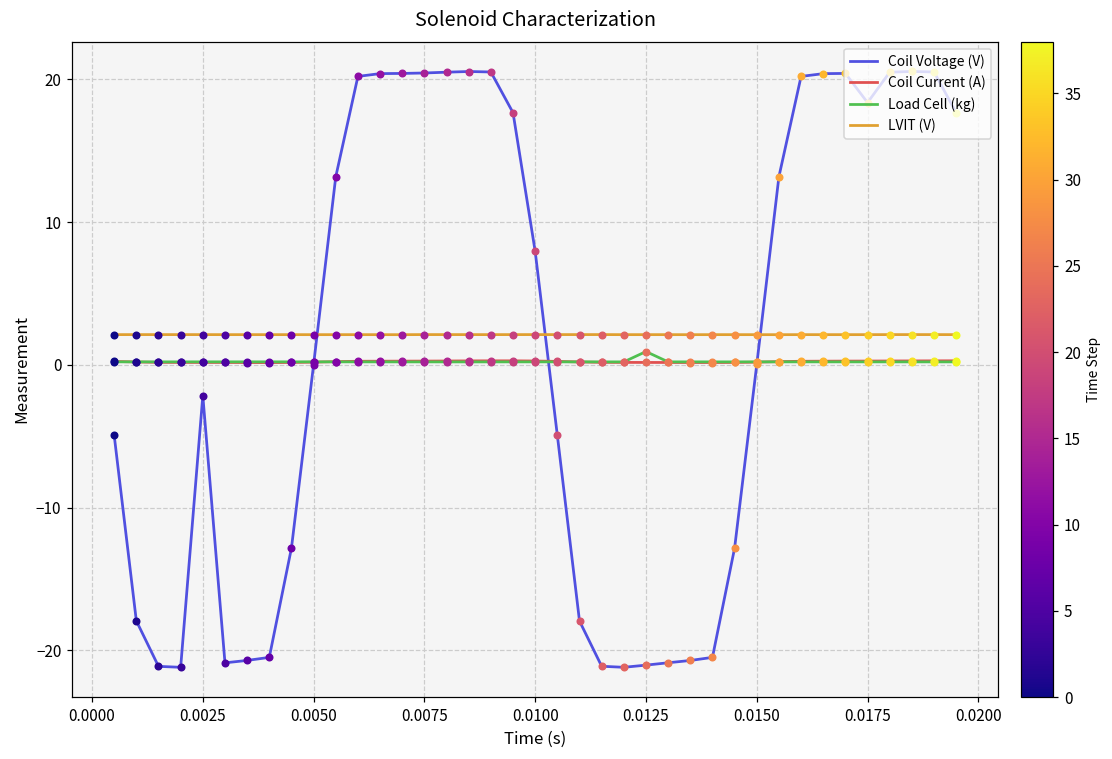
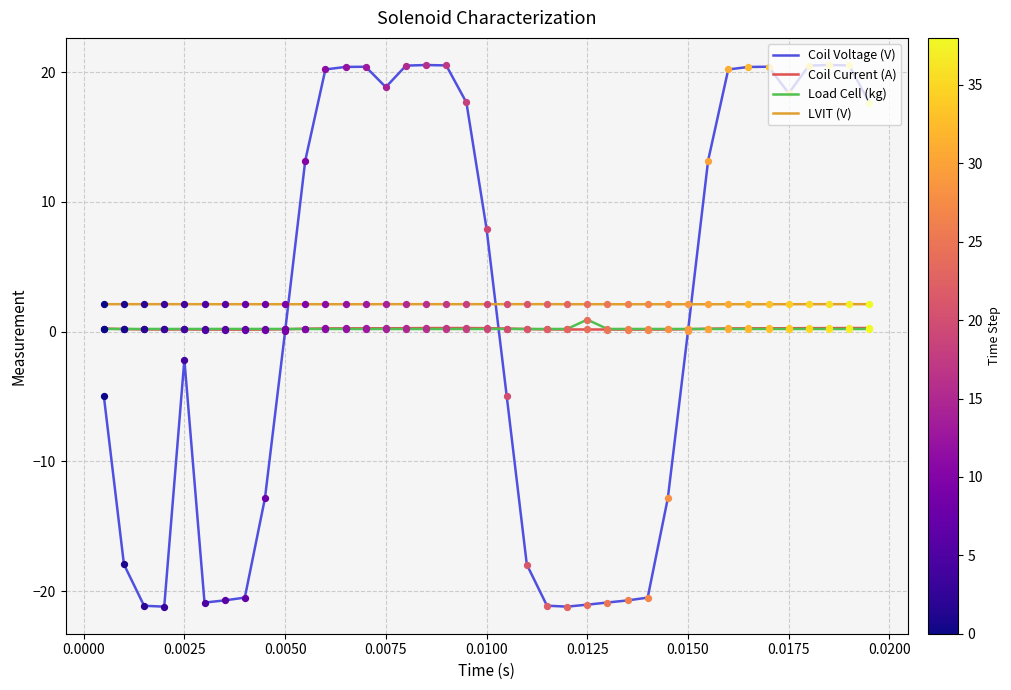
Coil Voltage (V), 0.0075: 20.4 -> 18.8
